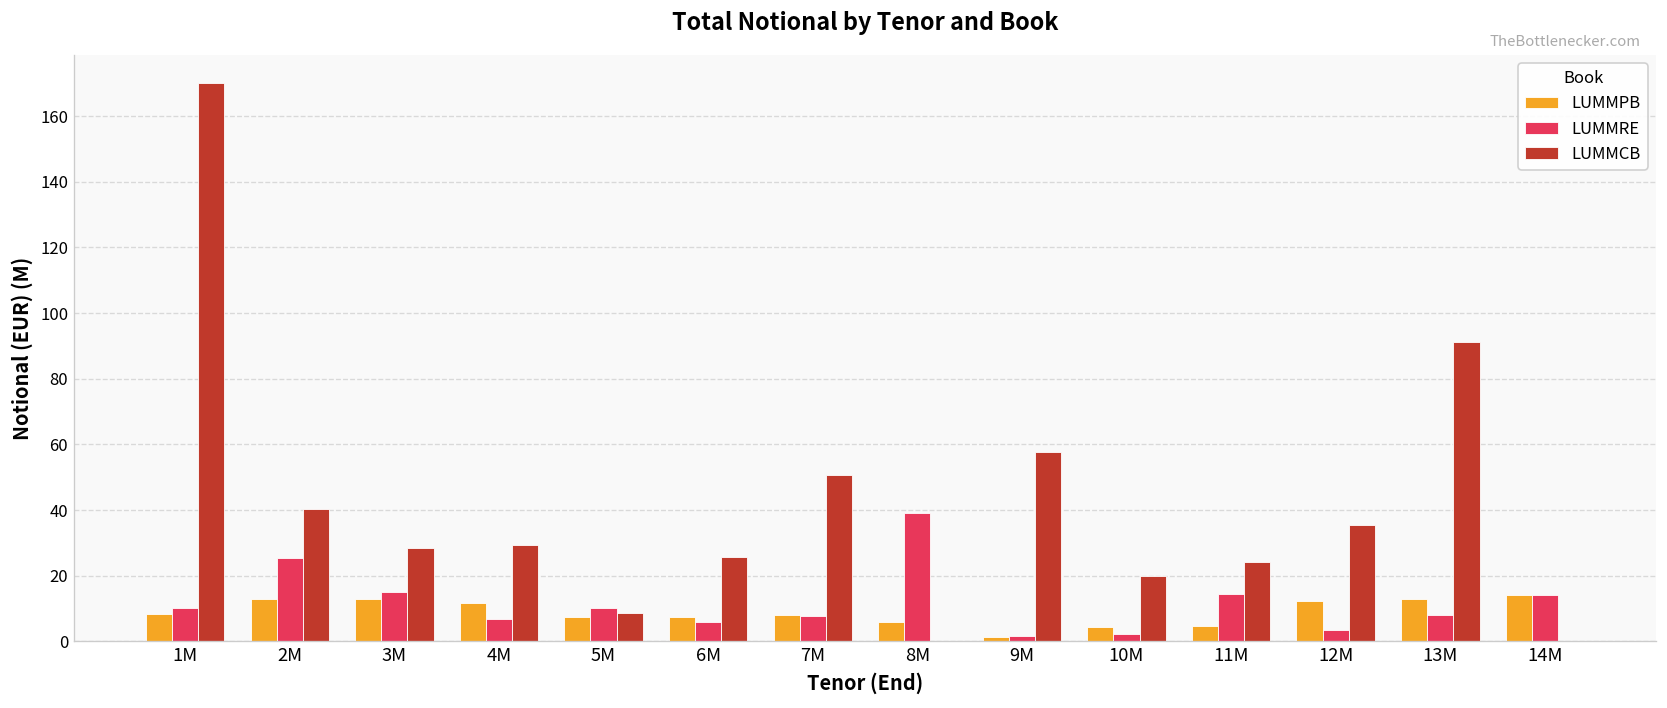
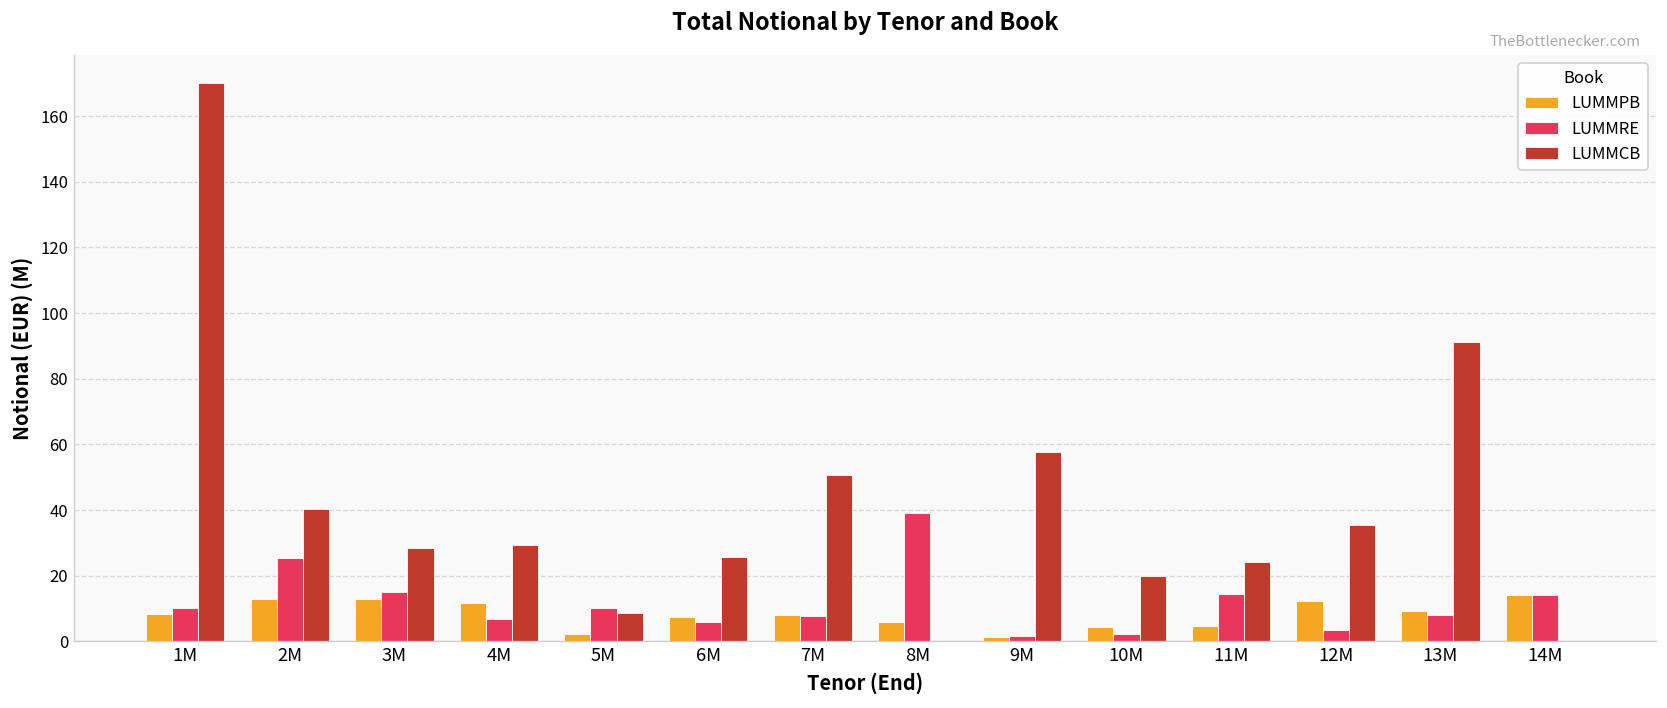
LUMMPB, 5M: 7 -> 2
LUMMPB, 13M: 13 -> 9
